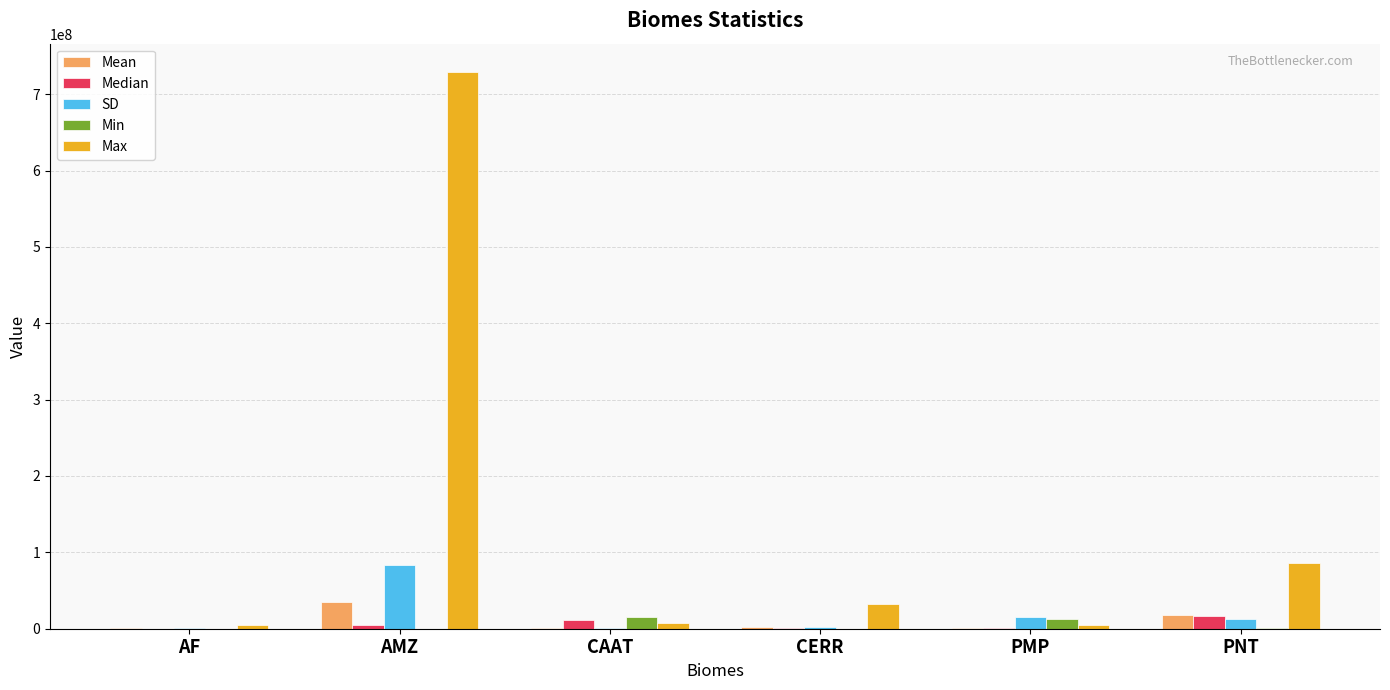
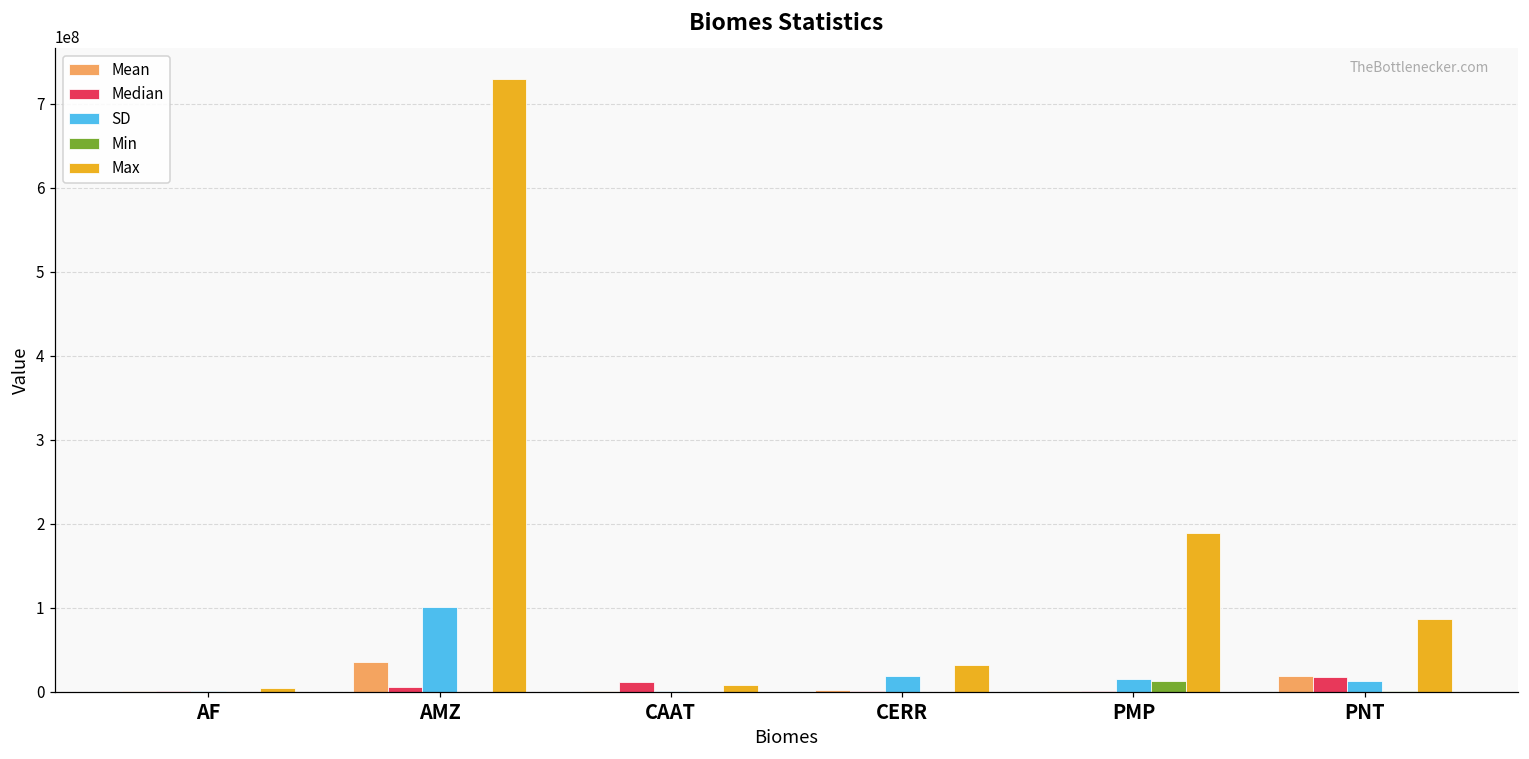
SD, AMZ: 80000000 -> 100000000
Min, CAAT: 20000000 -> 0
SD, CERR: 0 -> 20000000
Max, PMP: 0 -> 190000000
